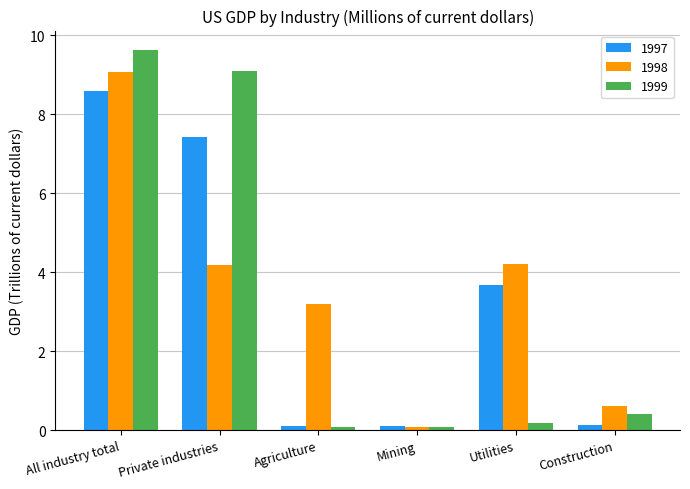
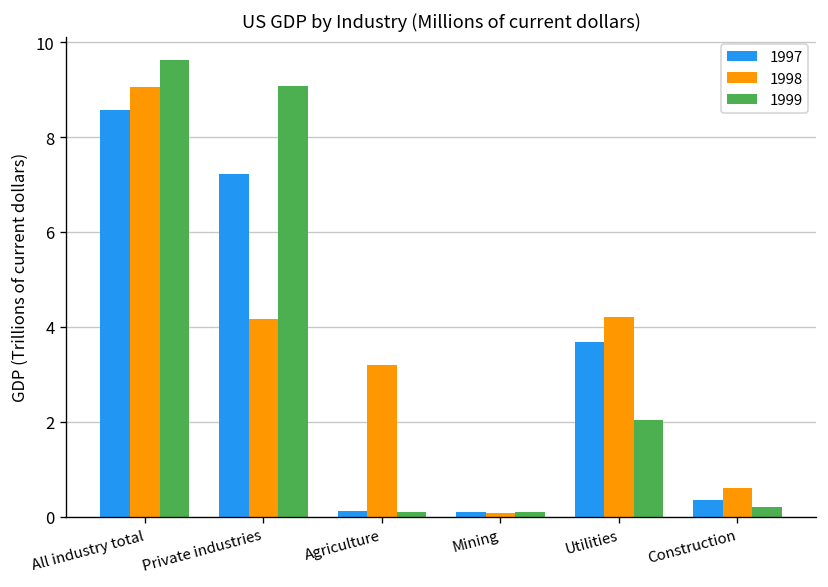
1997, Private industries: 7.4 -> 7.2
1999, Utilities: 0.2 -> 2.0
1997, Construction: 0.1 -> 0.3
1999, Construction: 0.4 -> 0.2
